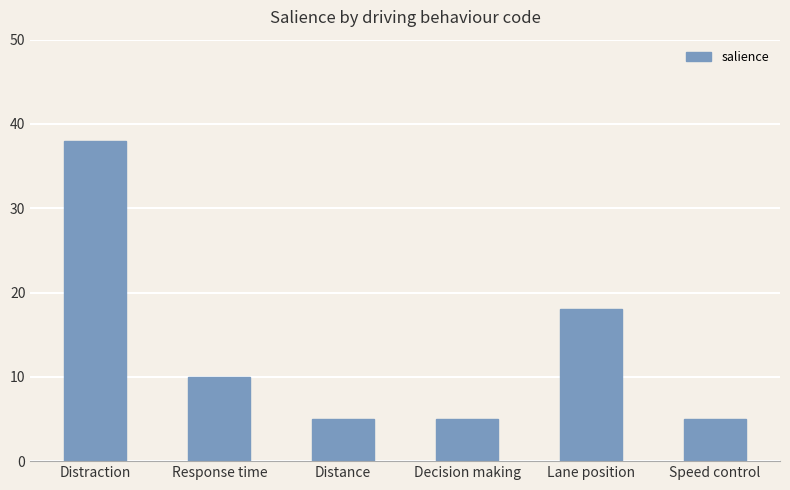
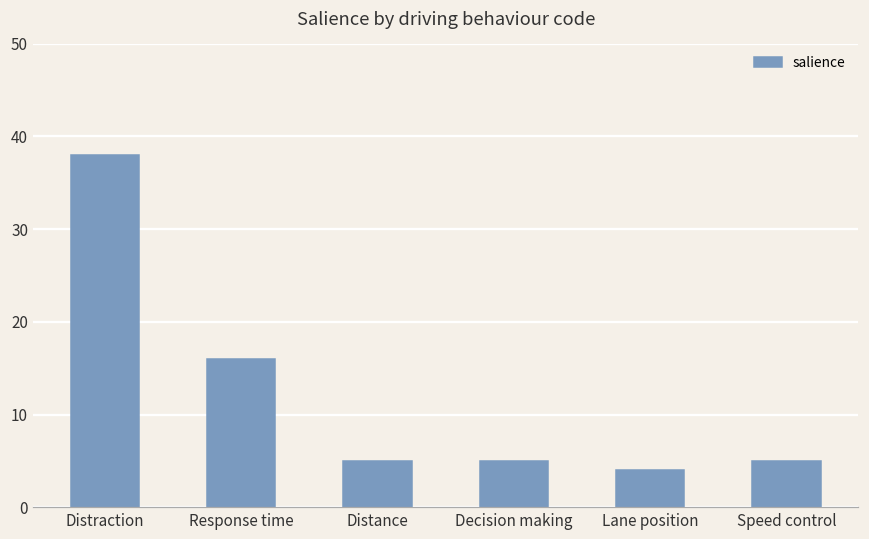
Response time: 10 -> 16
Lane position: 18 -> 4
